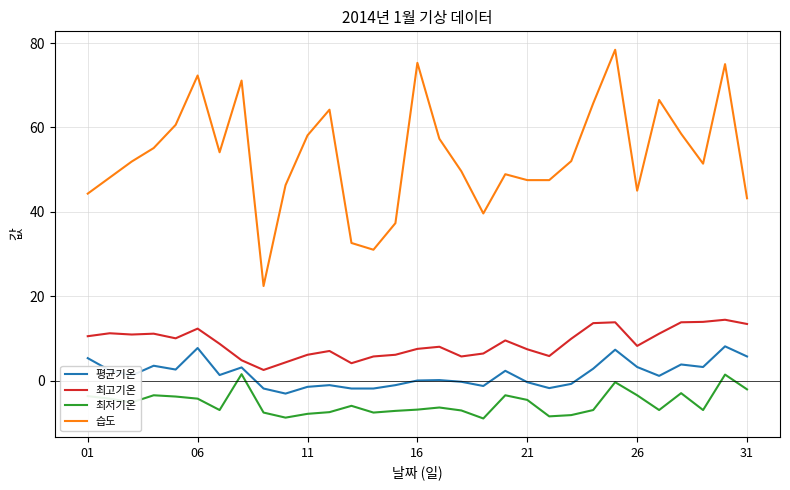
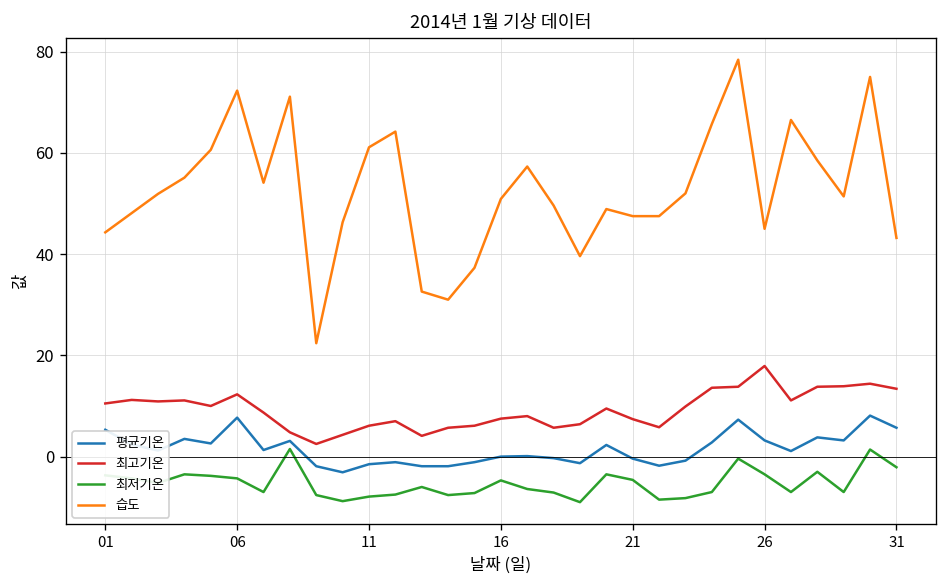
습도, 11: 58 -> 61
최저기온, 16: -7 -> -5
습도, 16: 75 -> 51
최고기온, 26: 8 -> 18
